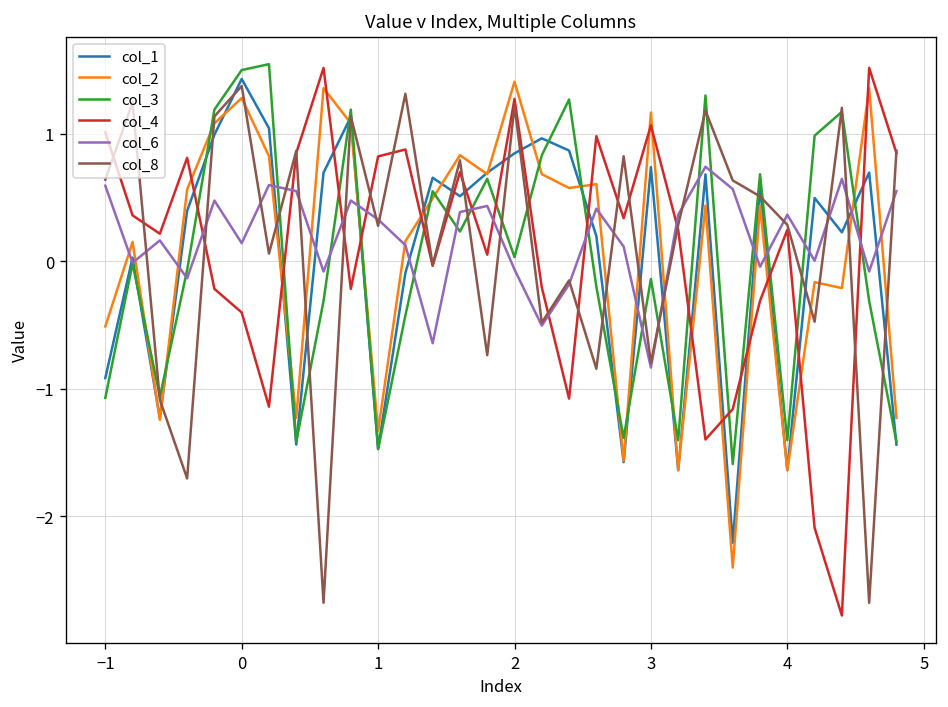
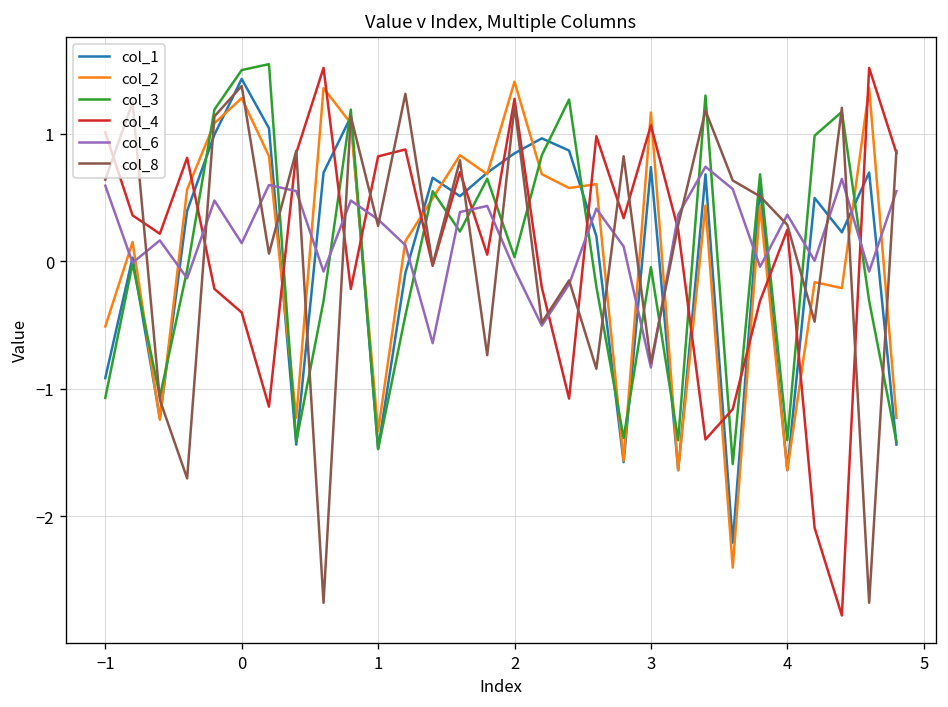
col_3, 3: -0.14 -> -0.05
